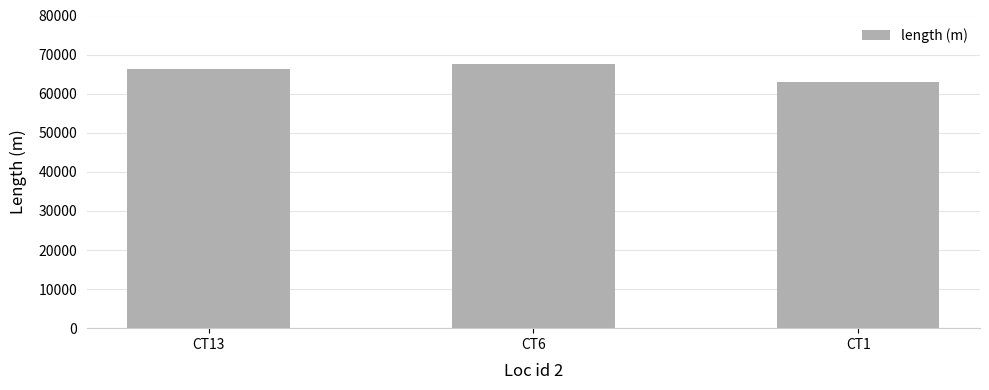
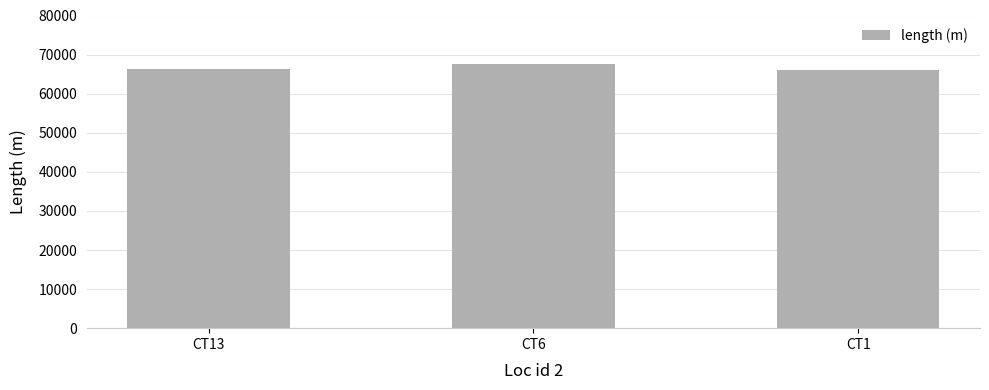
CT1: 63000 -> 66000
